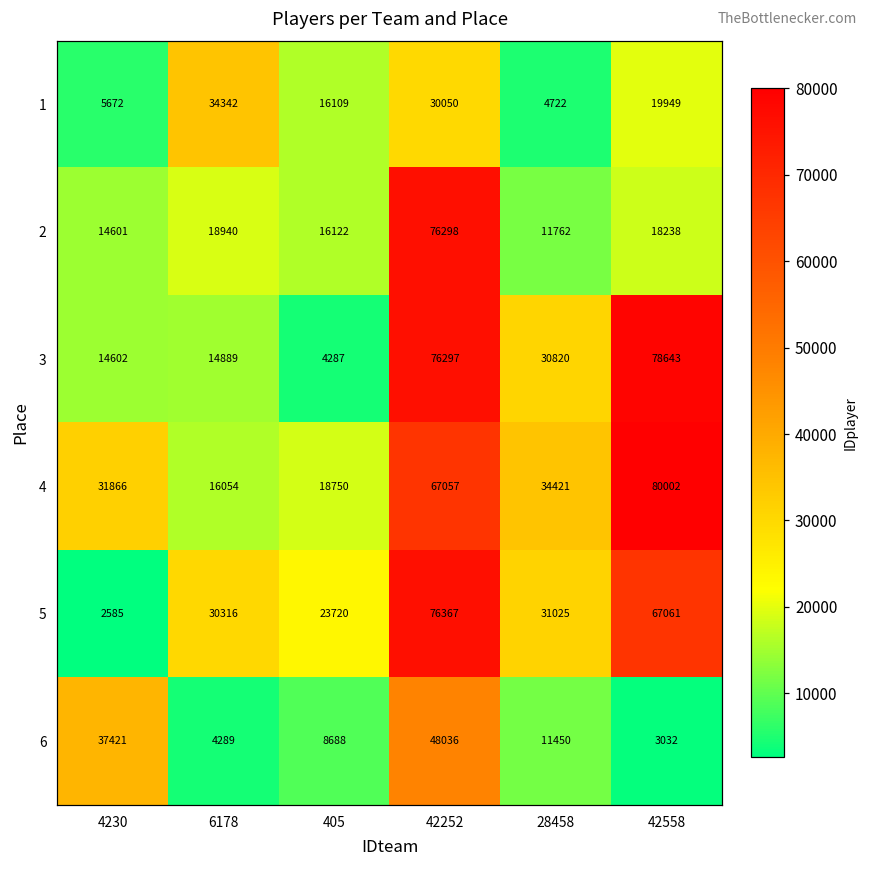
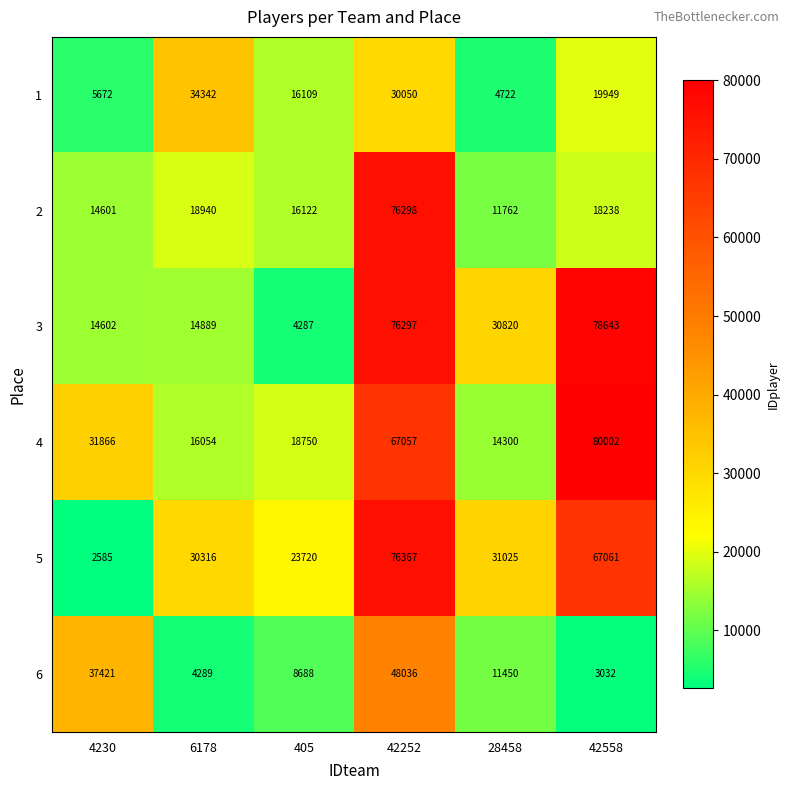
4, 28458: 34421 -> 14300
